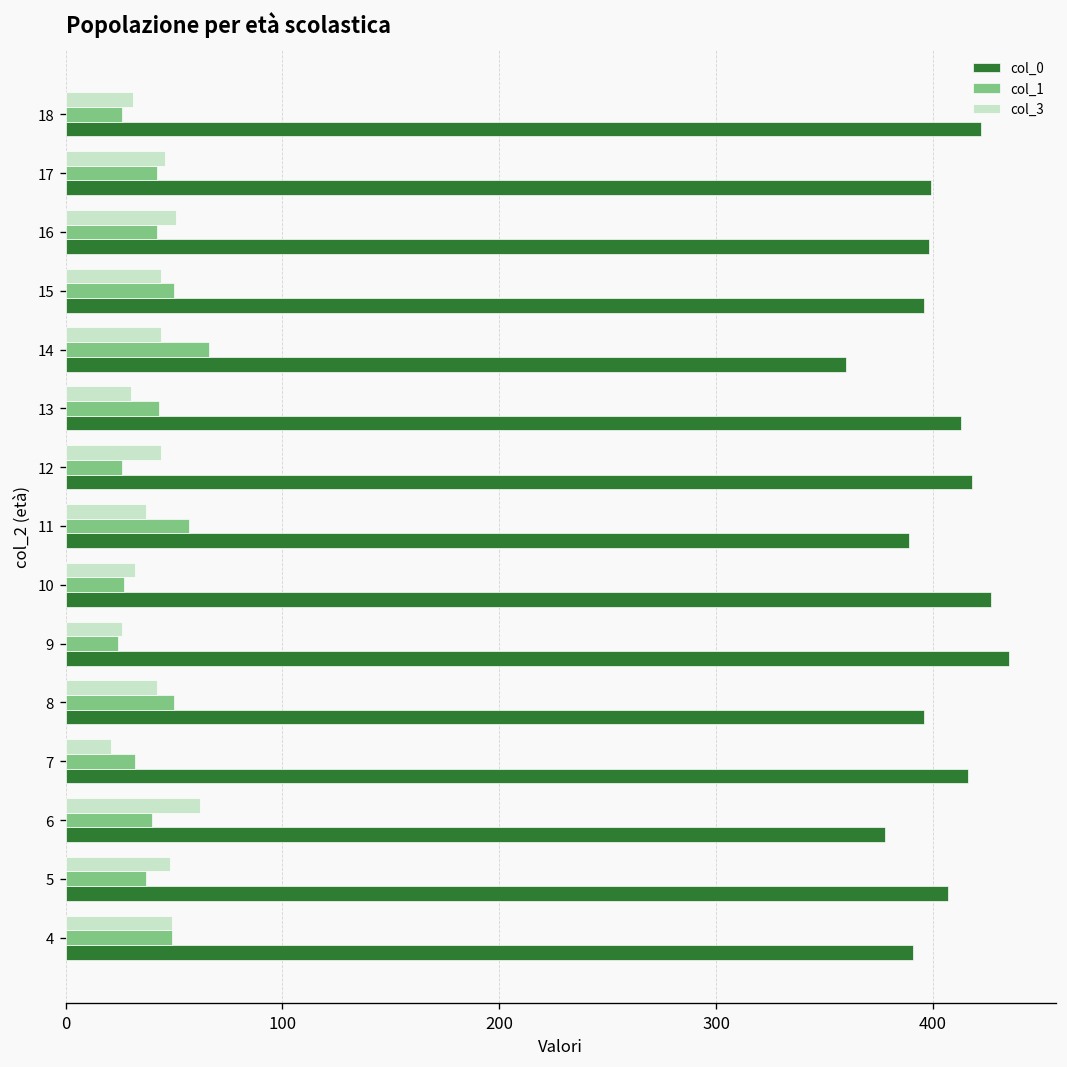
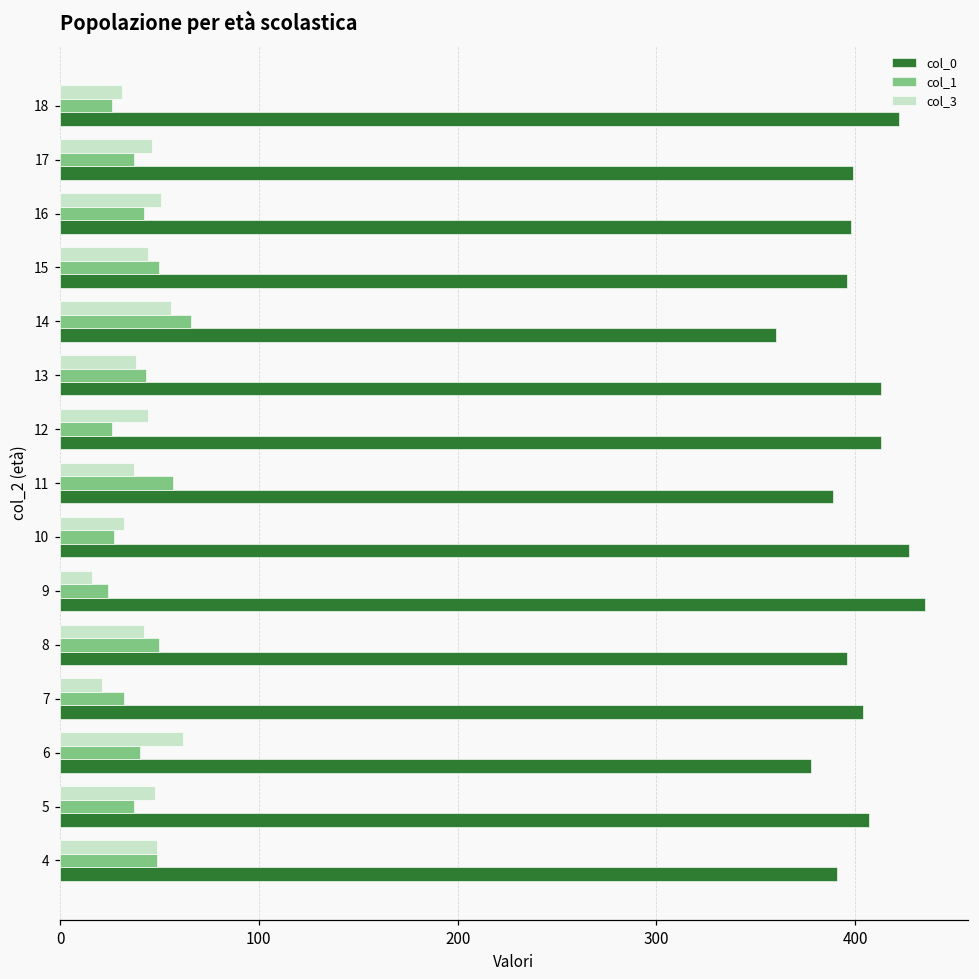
col_1, 17: 42 -> 37
col_3, 14: 44 -> 56
col_3, 13: 30 -> 38
col_0, 12: 418 -> 413
col_3, 9: 26 -> 16
col_0, 7: 416 -> 404
